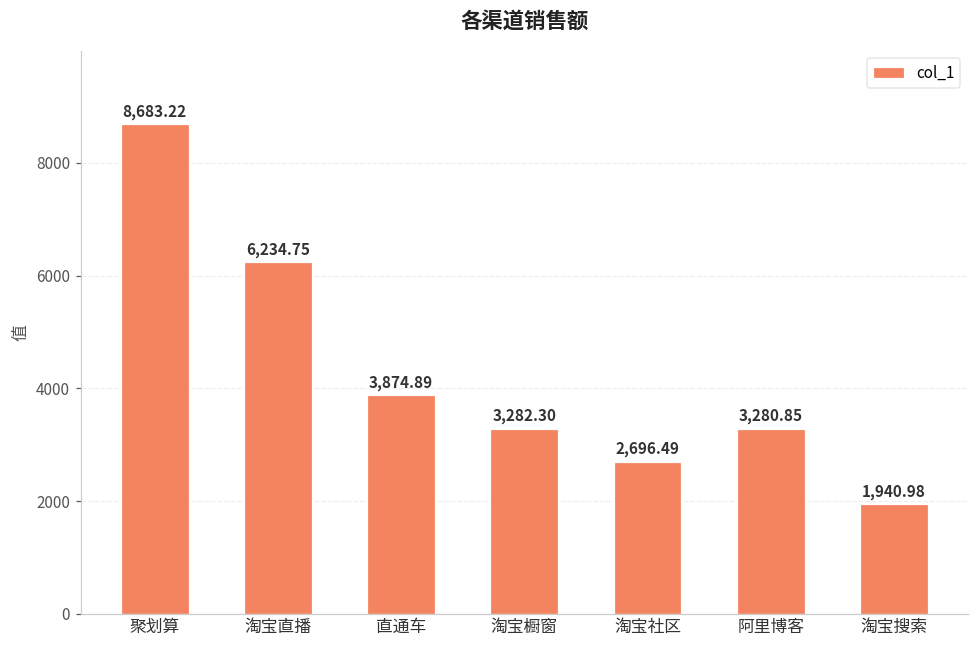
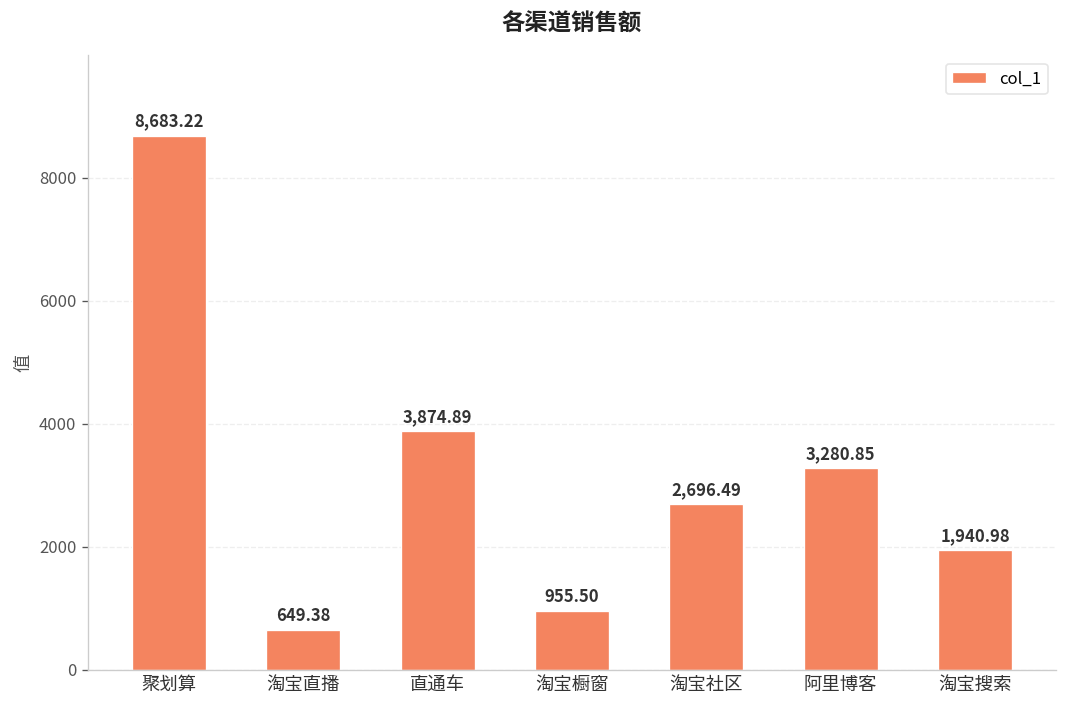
淘宝直播: 6,234.75 -> 649.38
淘宝橱窗: 3,282.30 -> 955.50
